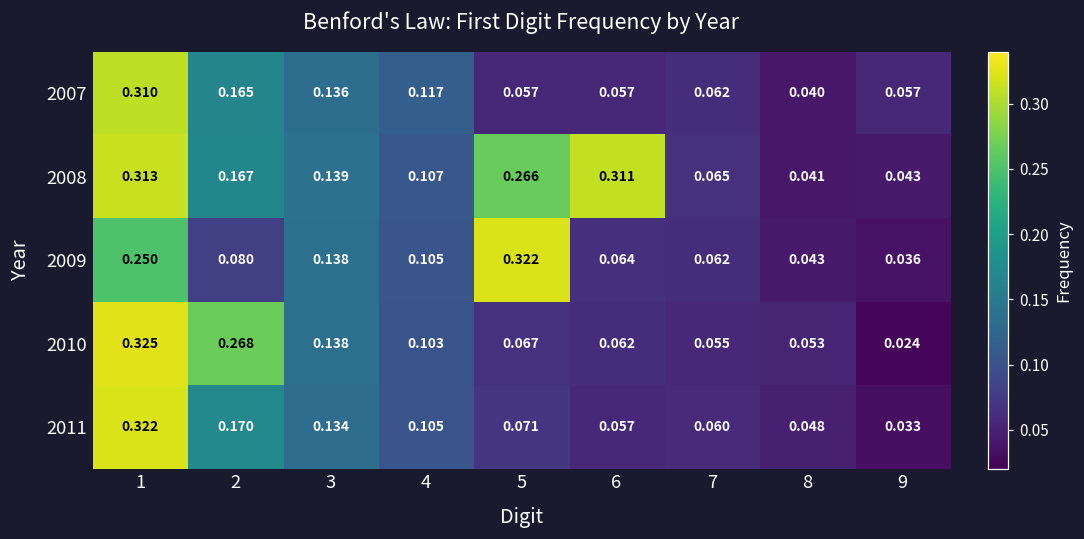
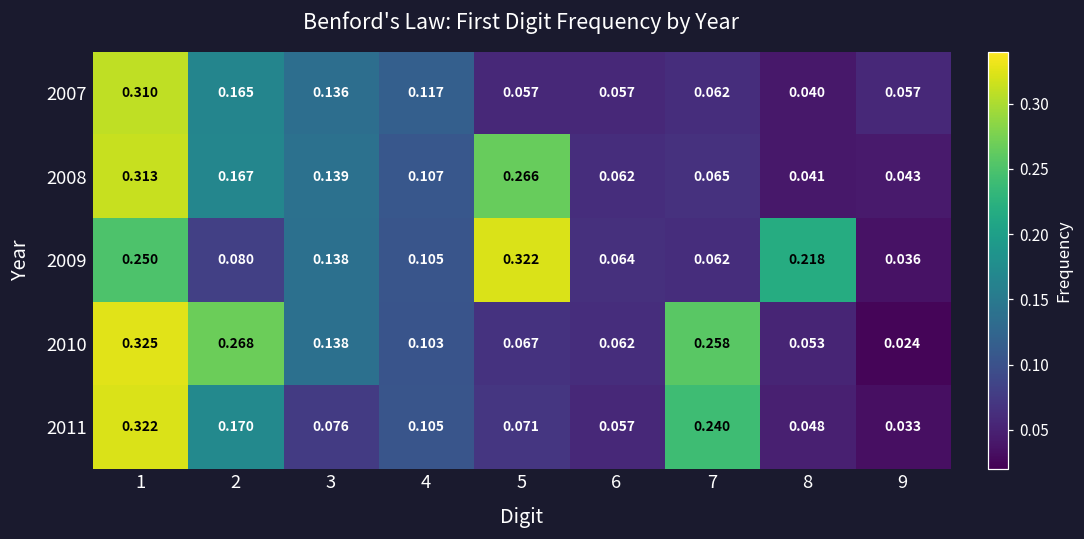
2008, 6: 0.311 -> 0.062
2009, 8: 0.043 -> 0.218
2010, 7: 0.055 -> 0.258
2011, 3: 0.134 -> 0.076
2011, 7: 0.060 -> 0.240
